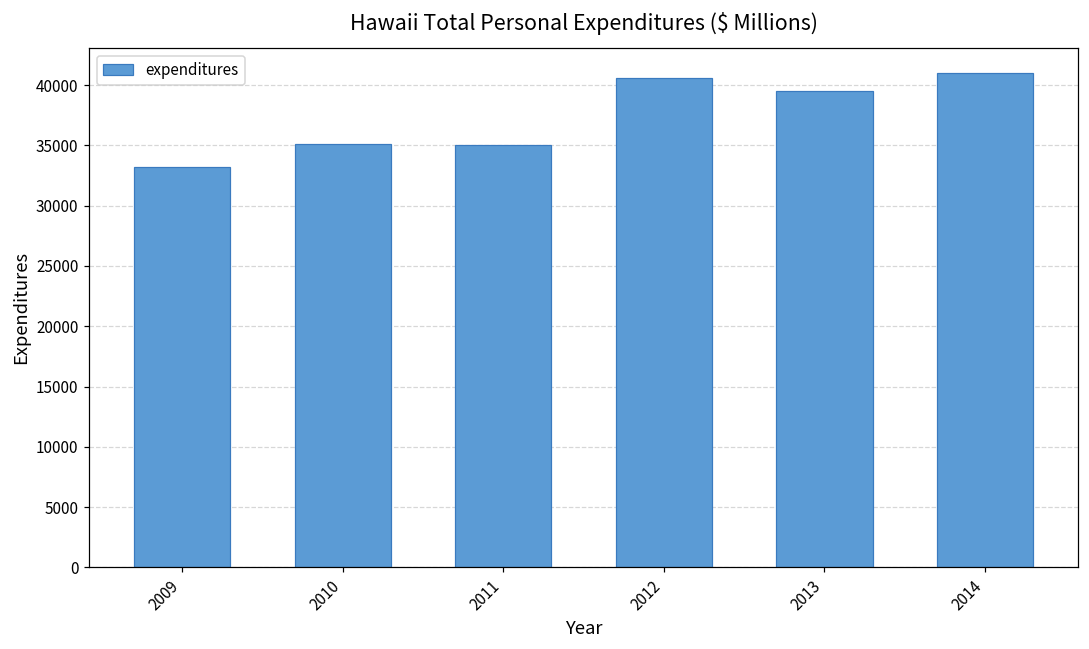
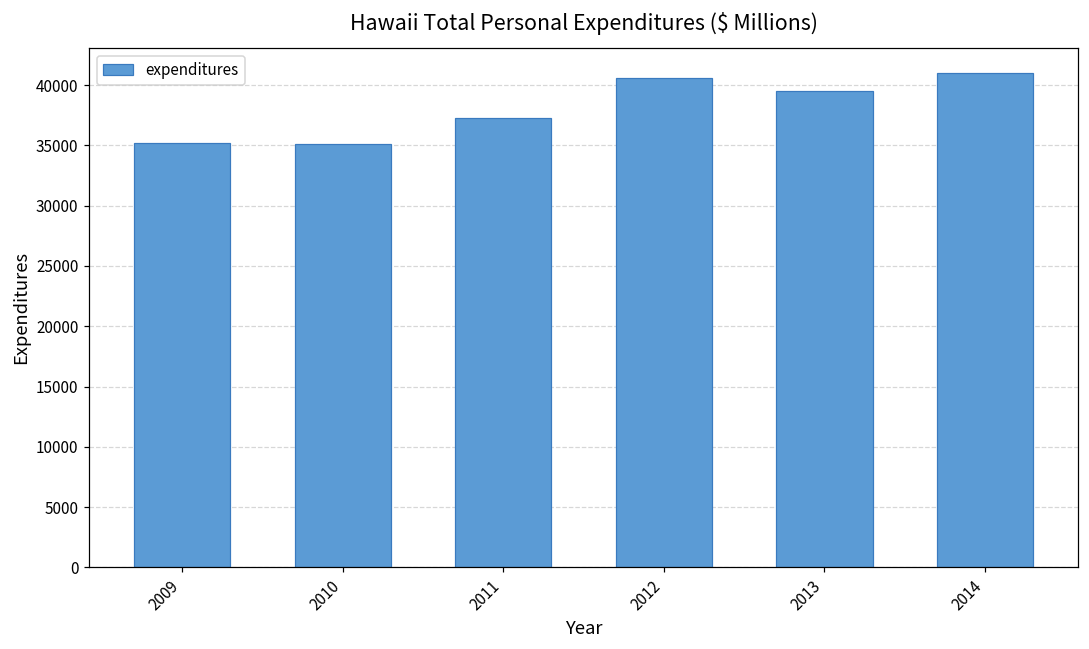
2009: 33200 -> 35200
2011: 35000 -> 37300
